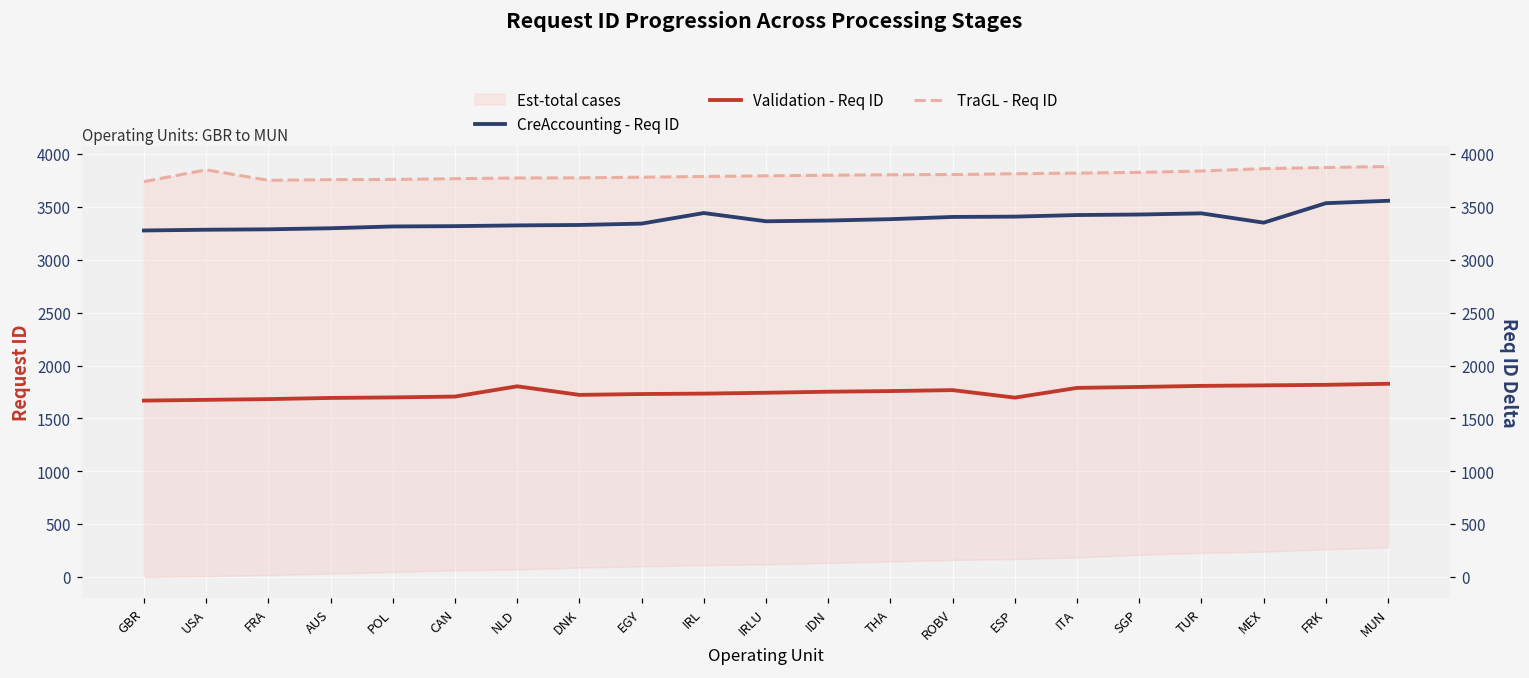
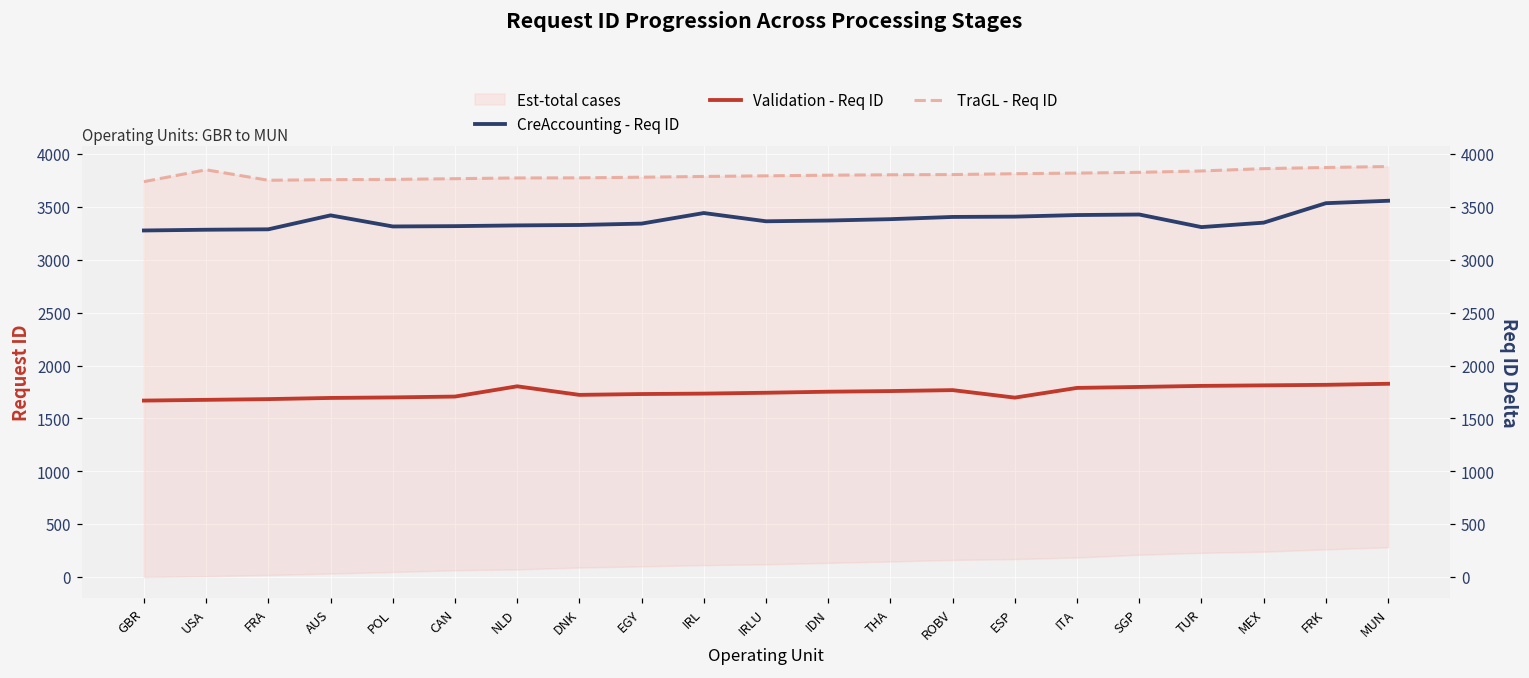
CreAccounting - Req ID, AUS: 3300 -> 3400
CreAccounting - Req ID, TUR: 3400 -> 3300
